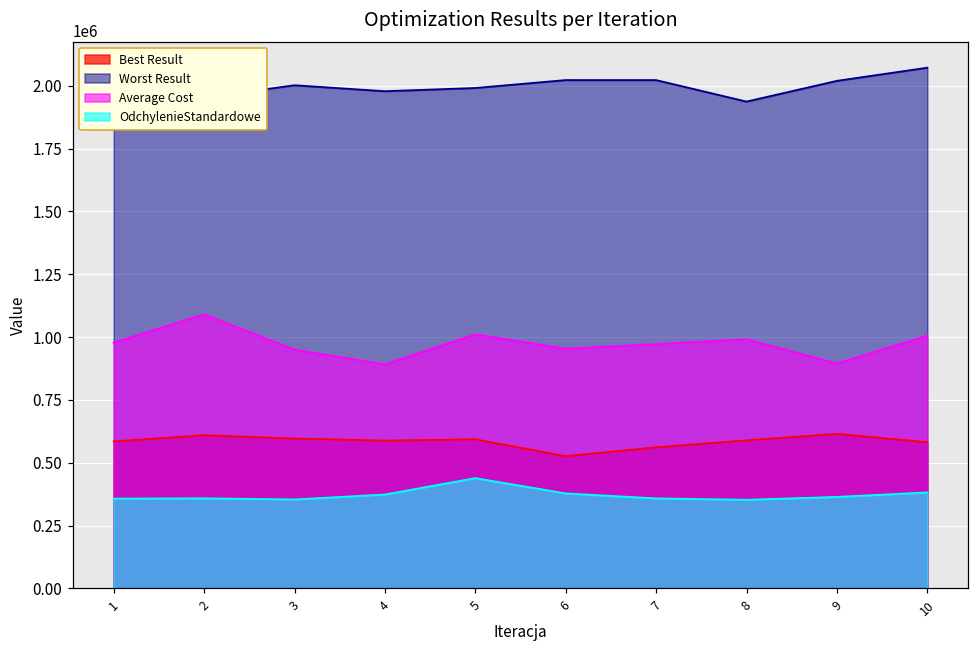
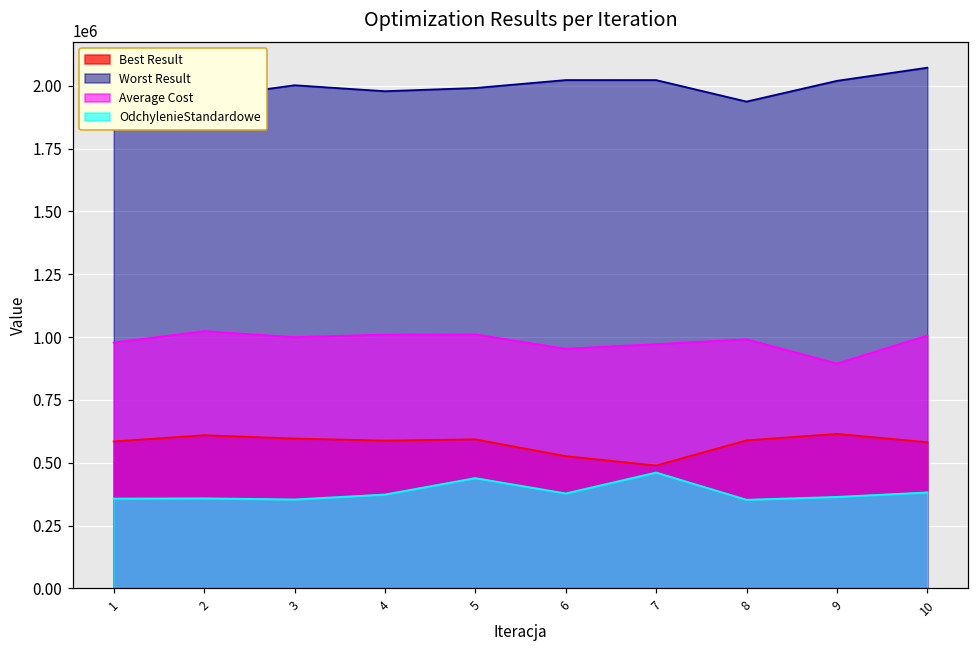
Average Cost, 2: 1090000 -> 1020000
Average Cost, 3: 950000 -> 1000000
Average Cost, 4: 890000 -> 1010000
Best Result, 7: 560000 -> 490000
OdchylenieStandardowe, 7: 360000 -> 460000
